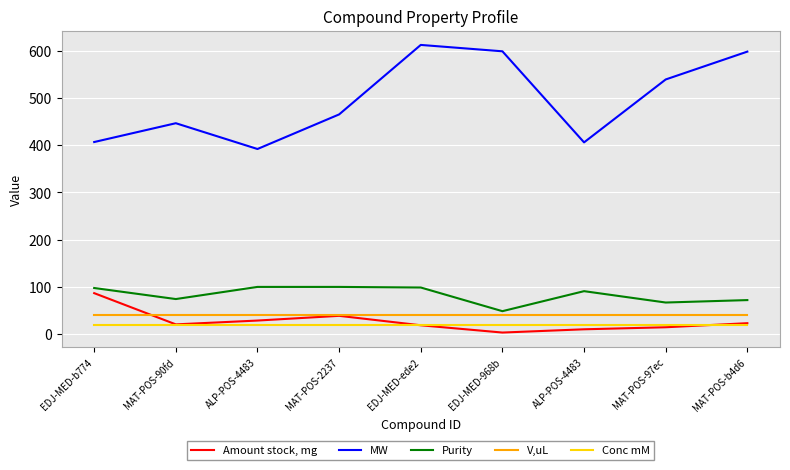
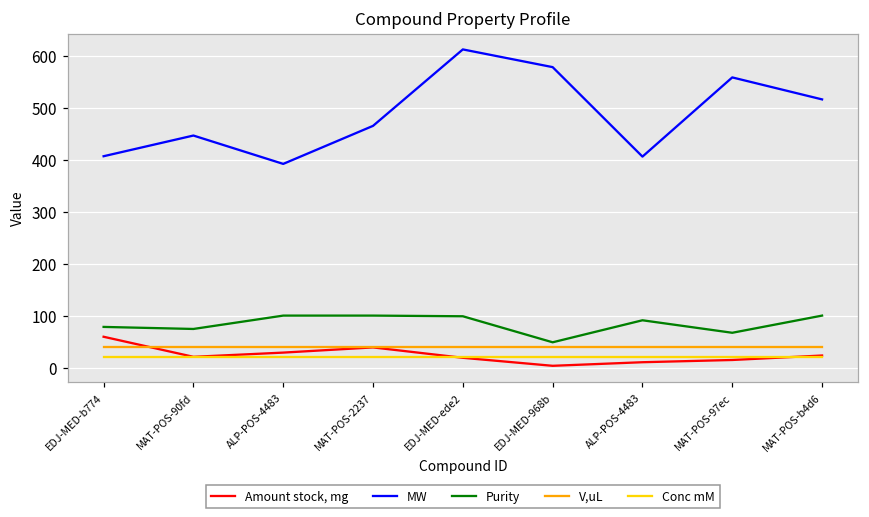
Amount stock, mg, EDJ-MED-b774: 90 -> 60
Purity, EDJ-MED-b774: 100 -> 80
MW, EDJ-MED-968b: 600 -> 580
MW, MAT-POS-97ec: 540 -> 560
MW, MAT-POS-b4d6: 600 -> 520
Purity, MAT-POS-b4d6: 70 -> 100
